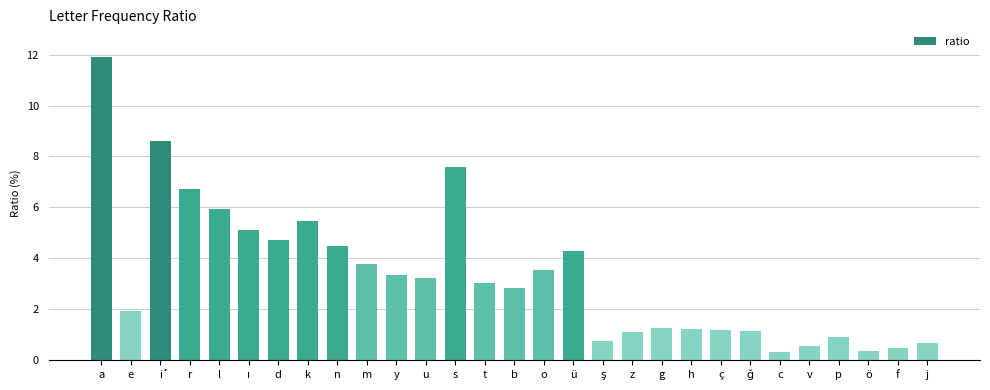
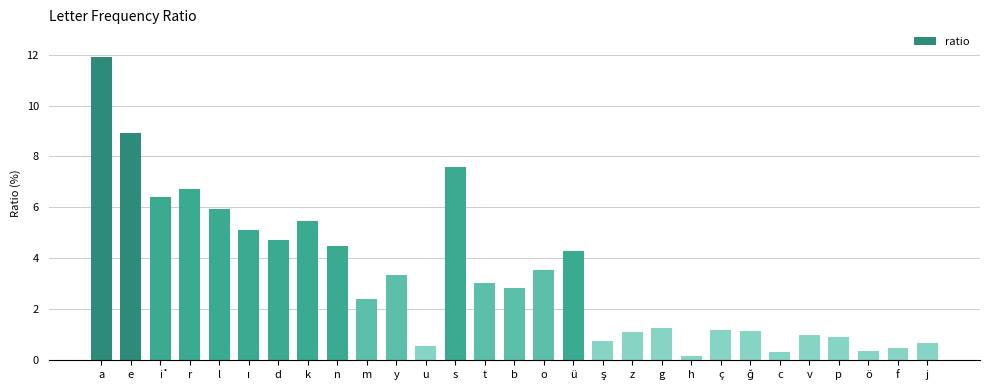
e: 1.9 -> 8.9
i̇: 8.6 -> 6.4
m: 3.8 -> 2.4
u: 3.2 -> 0.5
h: 1.2 -> 0.2
v: 0.5 -> 1.0
